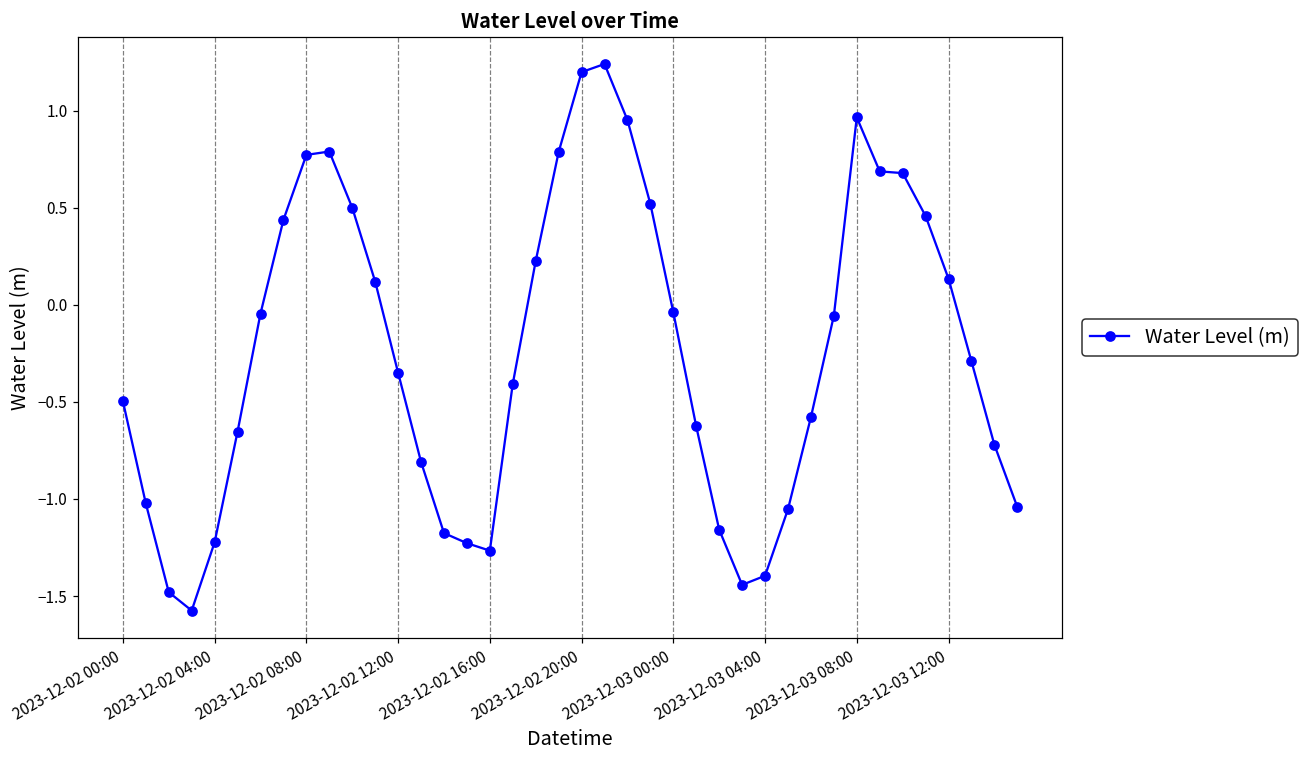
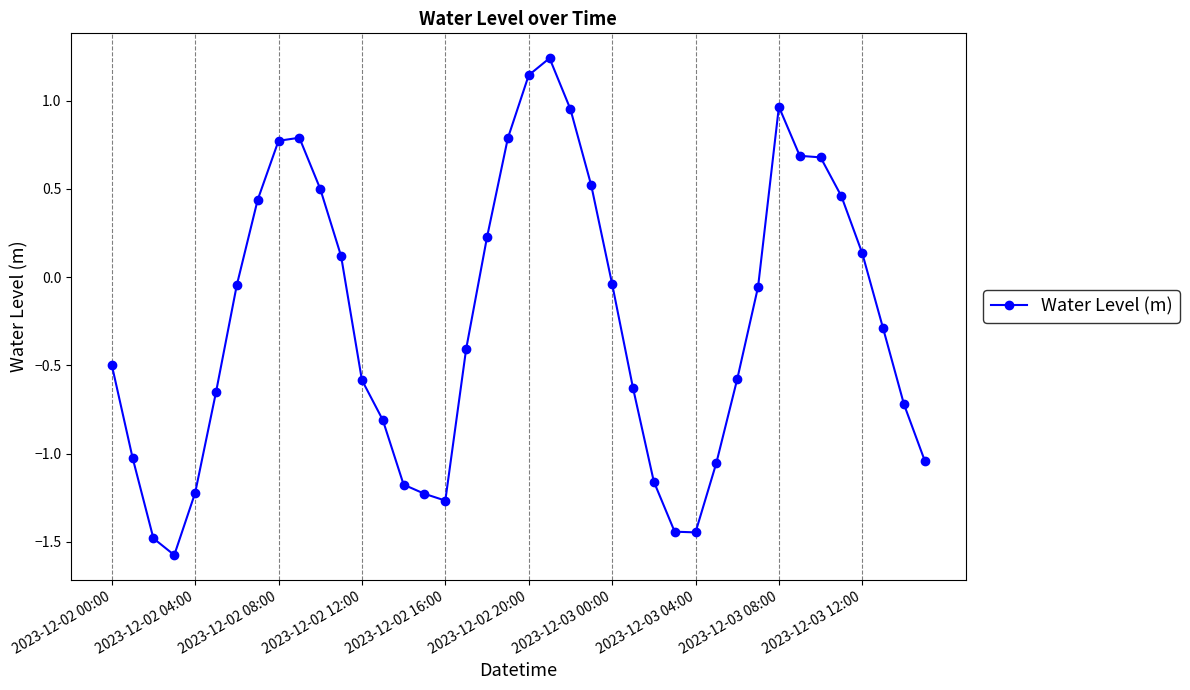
2023-12-02 12:00: -0.35 -> -0.58
2023-12-02 20:00: 1.20 -> 1.14
2023-12-03 04:00: -1.40 -> -1.45
